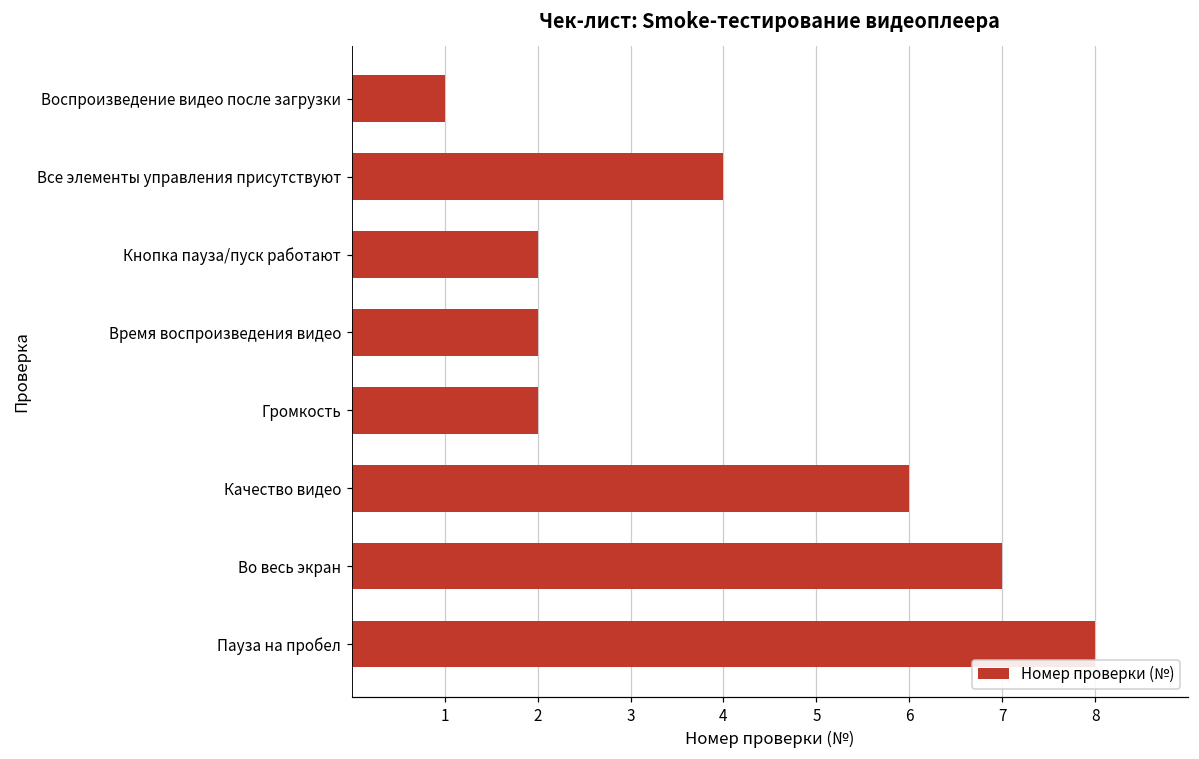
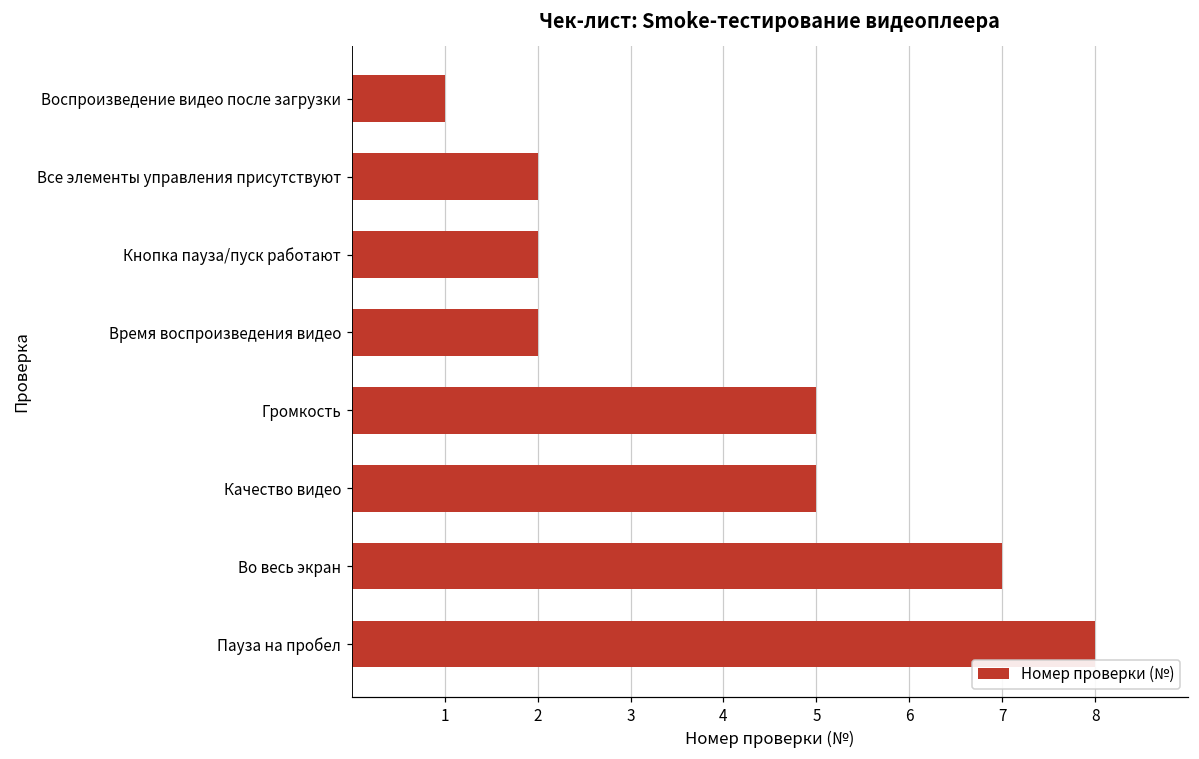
Все элементы управления присутствуют: 4 -> 2
Громкость: 2 -> 5
Качество видео: 6 -> 5
